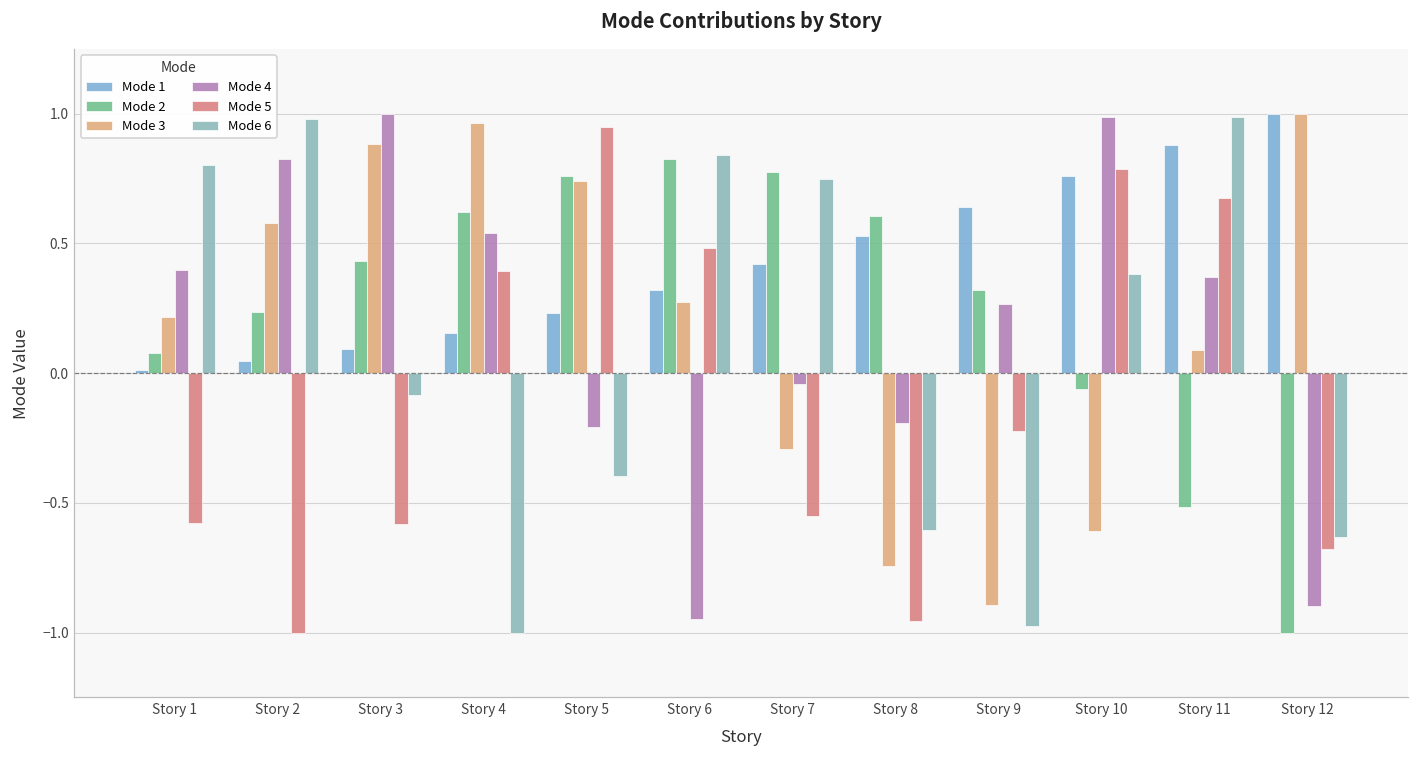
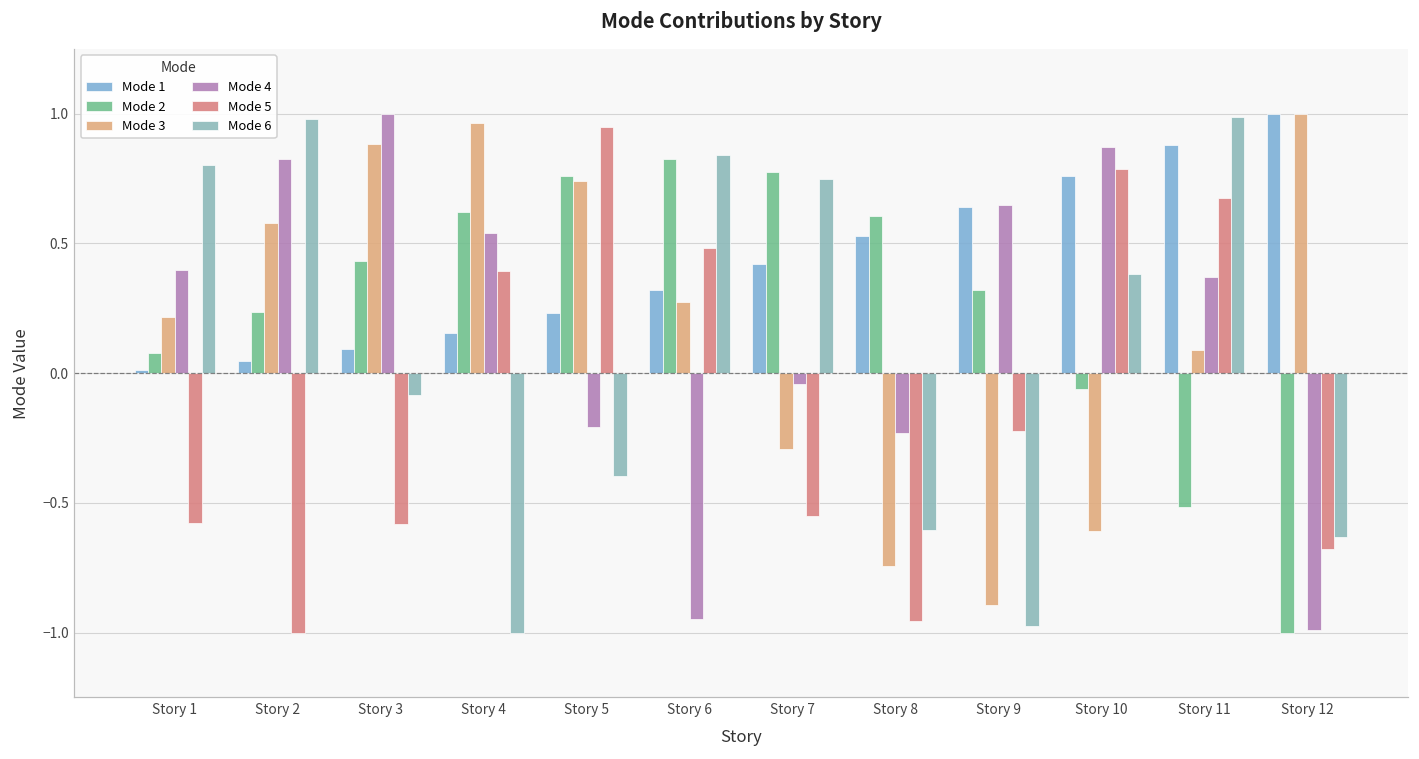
Mode 4, Story 8: -0.19 -> -0.23
Mode 4, Story 9: 0.27 -> 0.65
Mode 4, Story 10: 0.99 -> 0.87
Mode 4, Story 12: -0.90 -> -0.99
